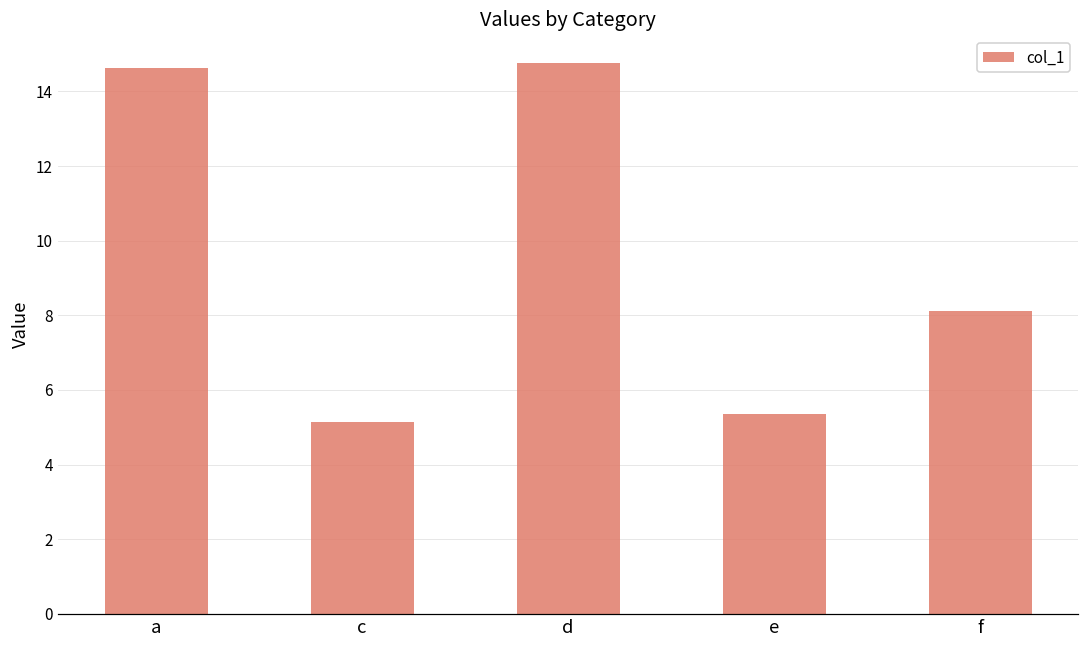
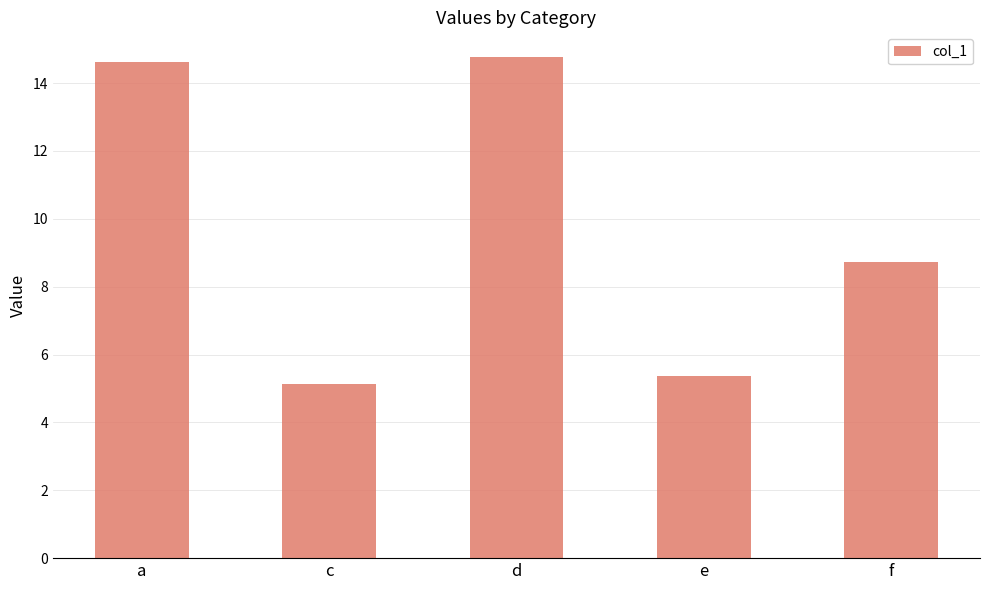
f: 8.1 -> 8.7
